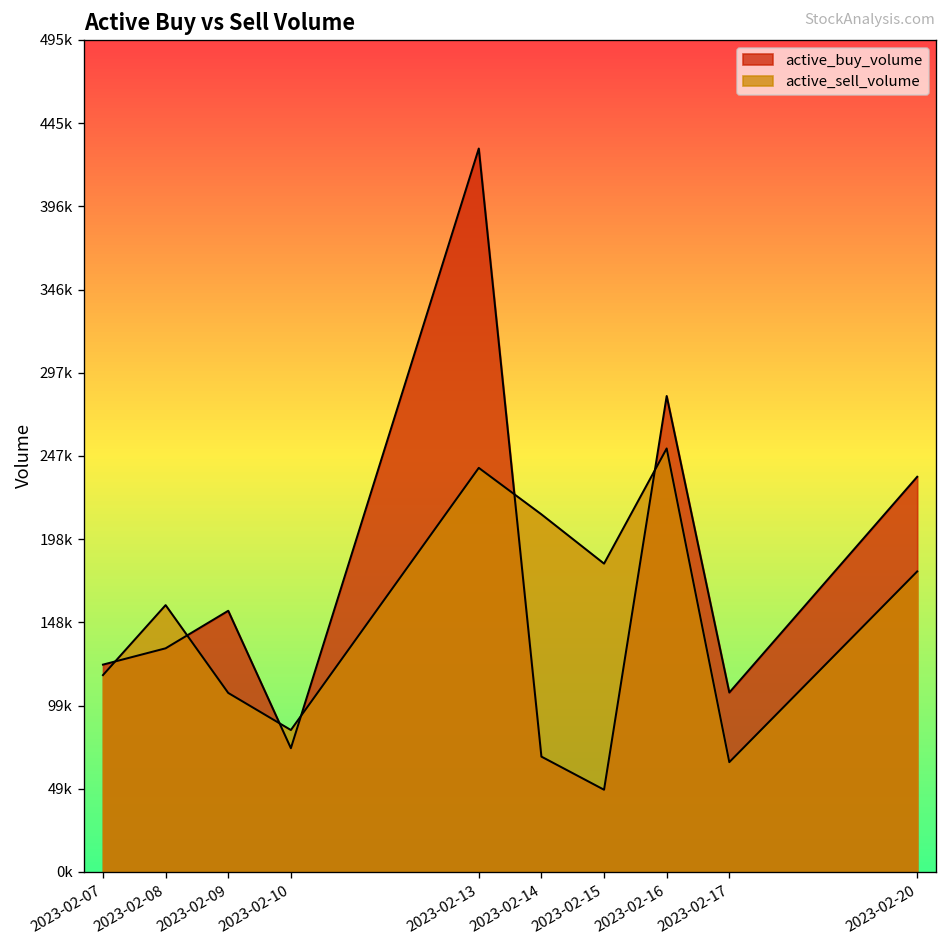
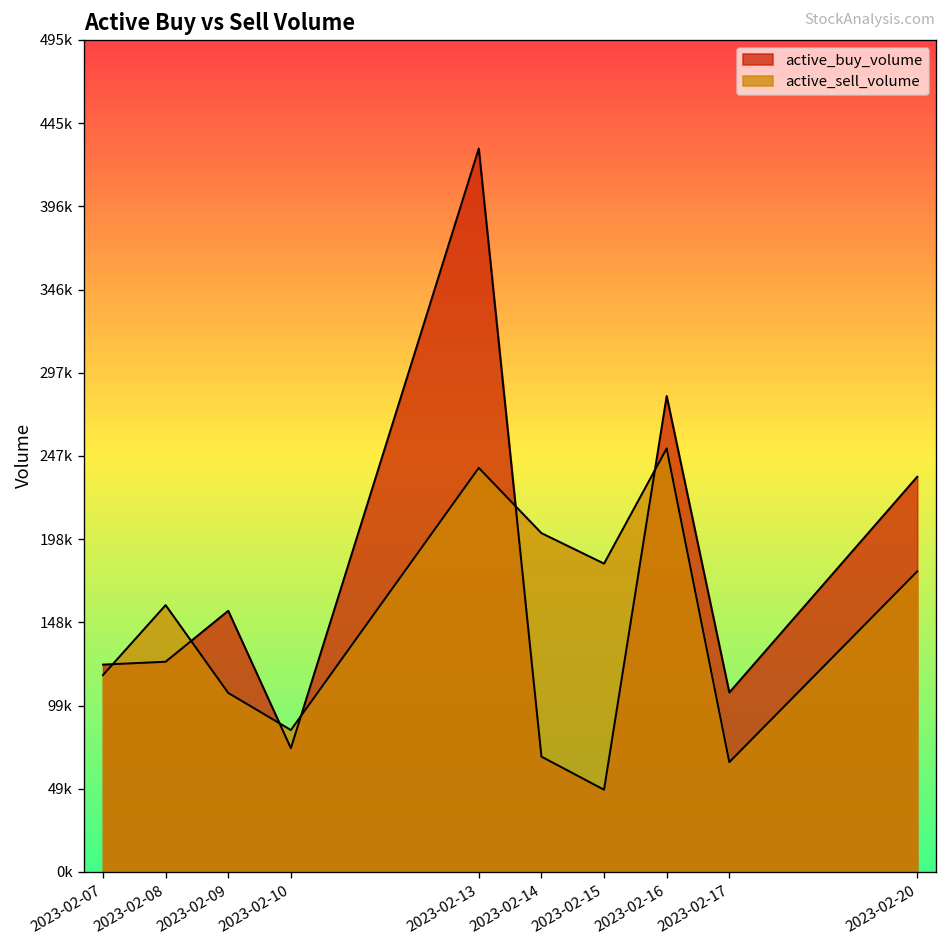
active_buy_volume, 2023-02-08: 133000 -> 125000
active_sell_volume, 2023-02-14: 213000 -> 202000
